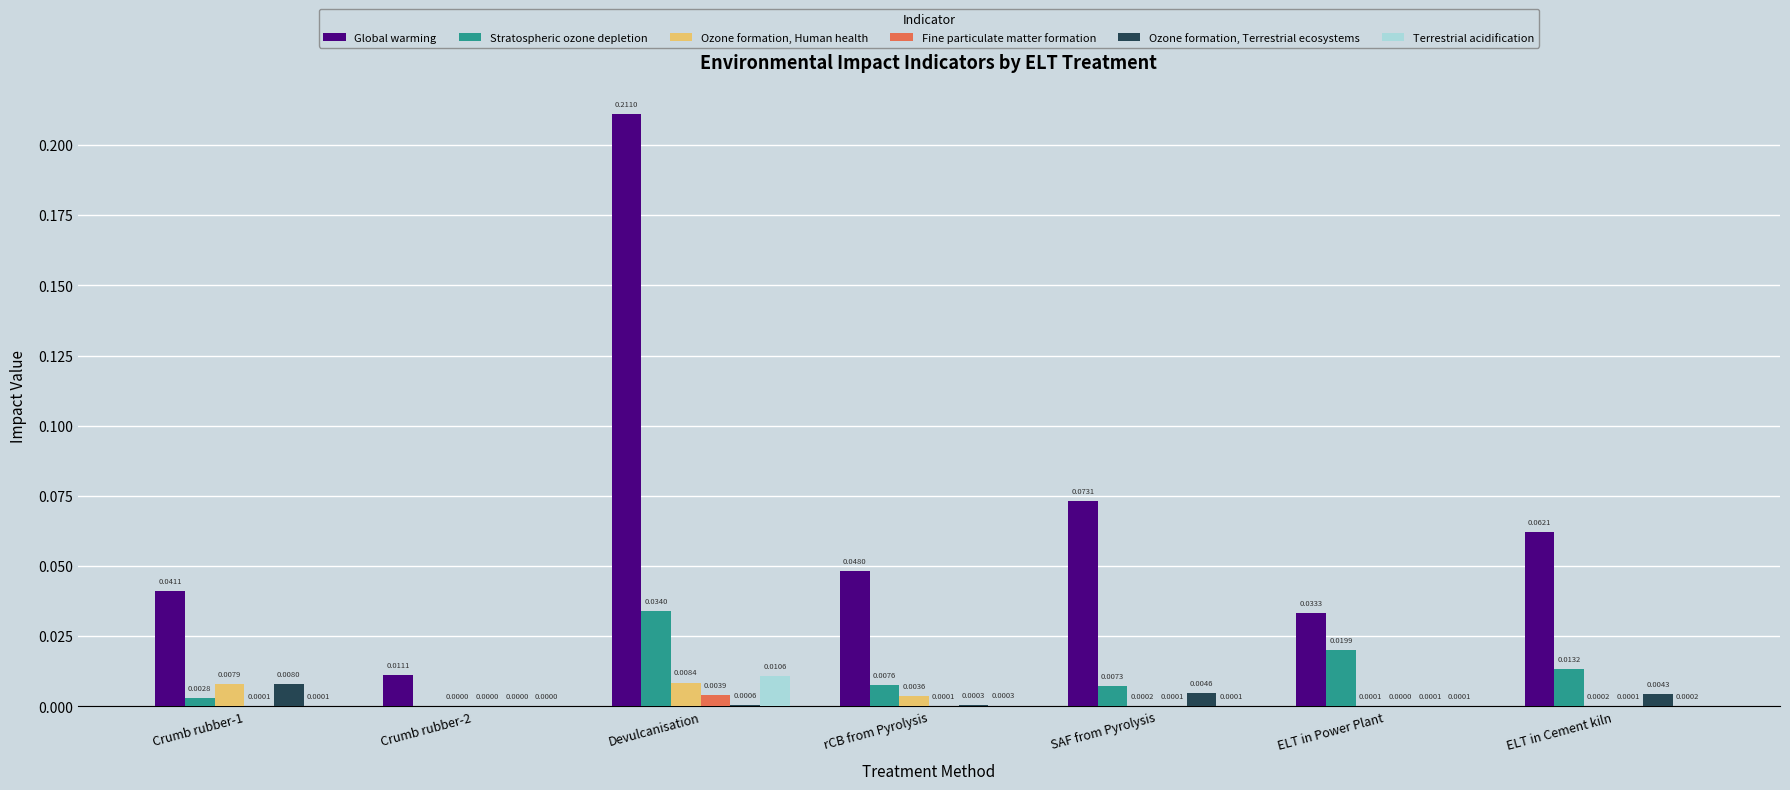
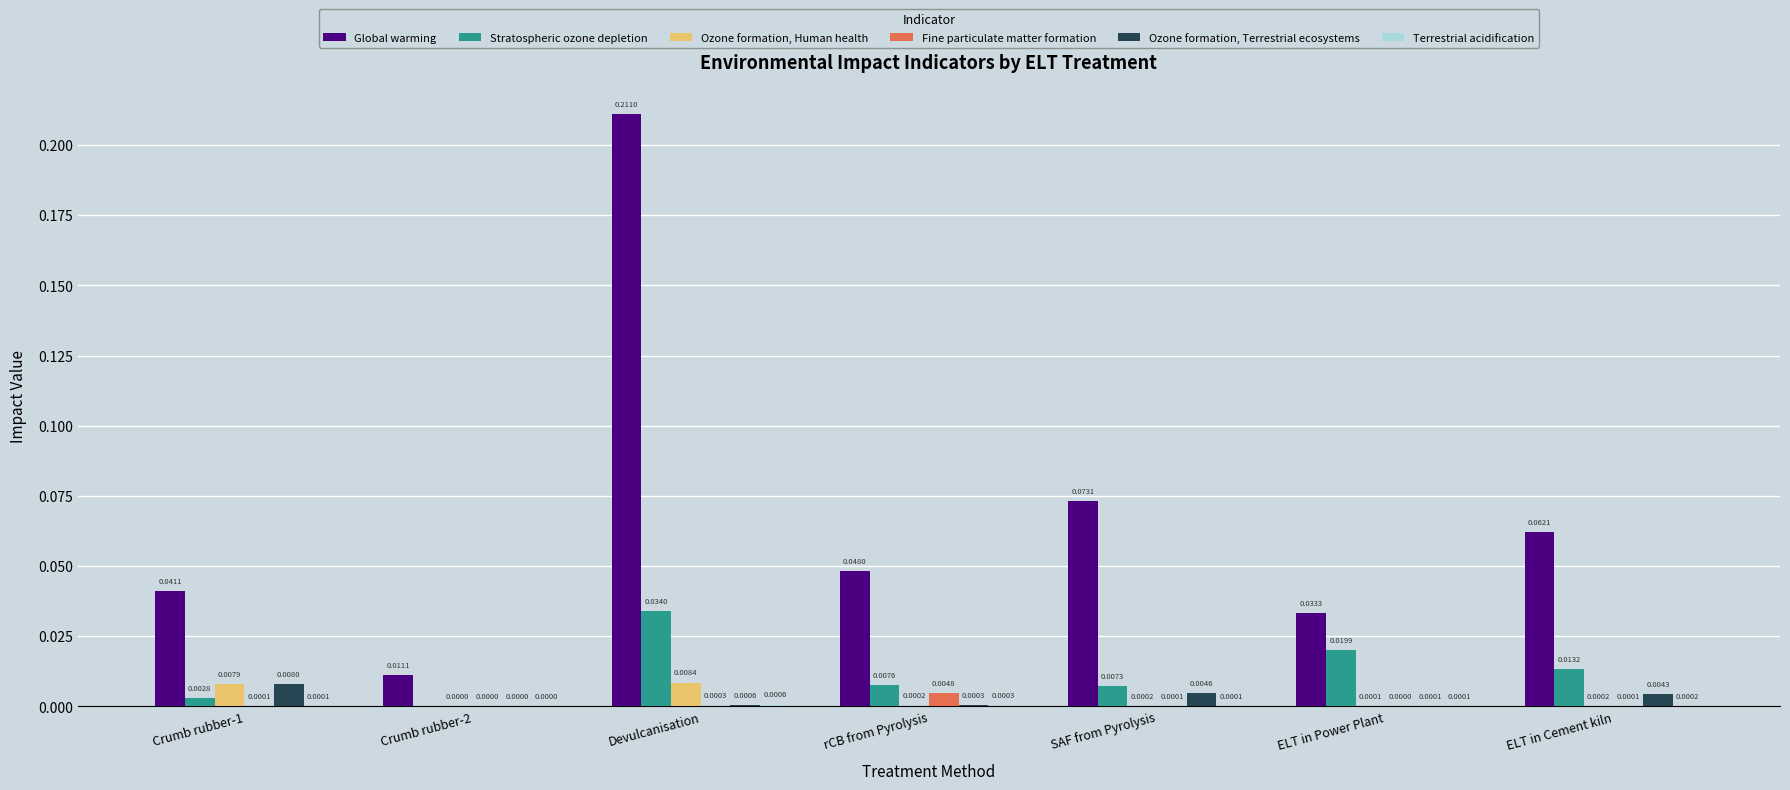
Fine particulate matter formation, Devulcanisation: 0.0039 -> 0.0003
Terrestrial acidification, Devulcanisation: 0.0106 -> 0.0006
Ozone formation, Human health, rCB from Pyrolysis: 0.0036 -> 0.0002
Fine particulate matter formation, rCB from Pyrolysis: 0.0001 -> 0.0048
